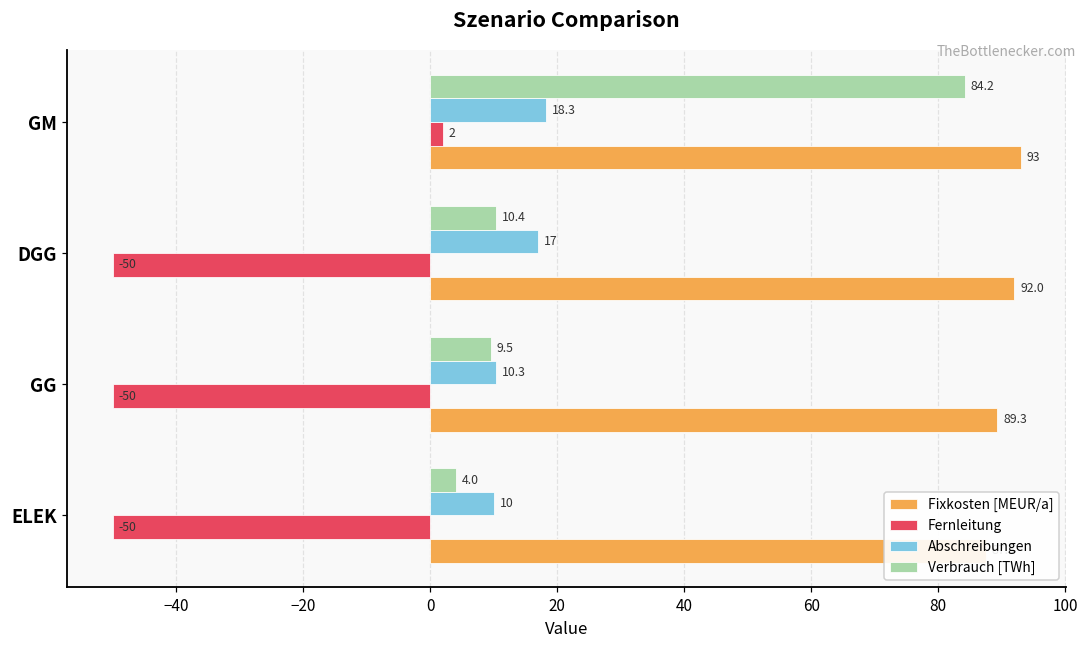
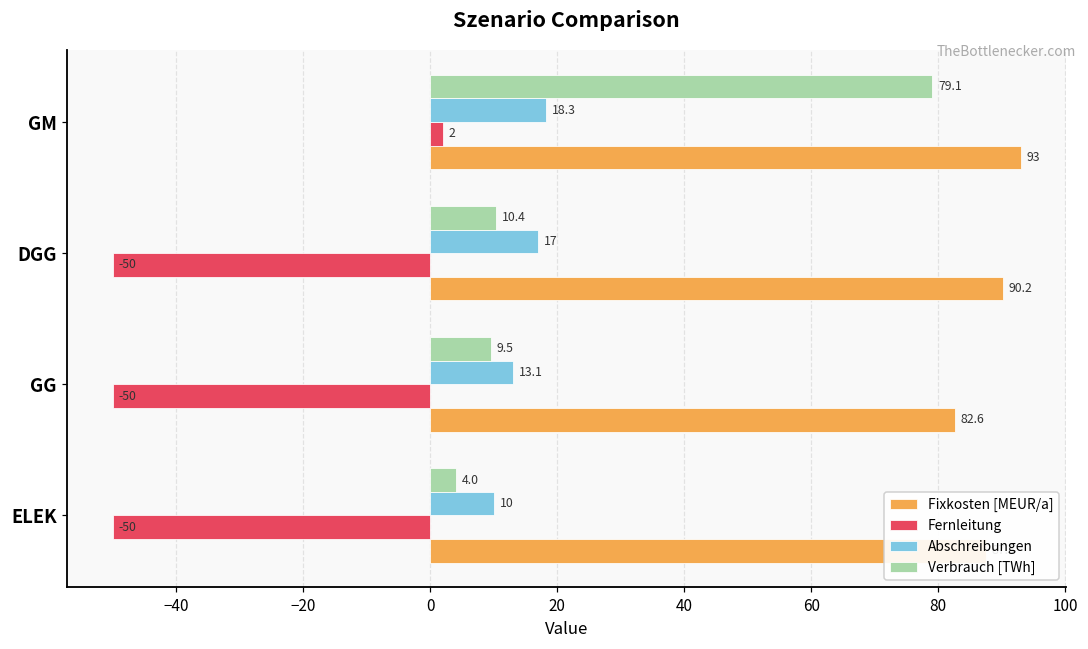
Verbrauch [TWh], GM: 84.2 -> 79.1
Fixkosten [MEUR/a], DGG: 92.0 -> 90.2
Abschreibungen, GG: 10.3 -> 13.1
Fixkosten [MEUR/a], GG: 89.3 -> 82.6
